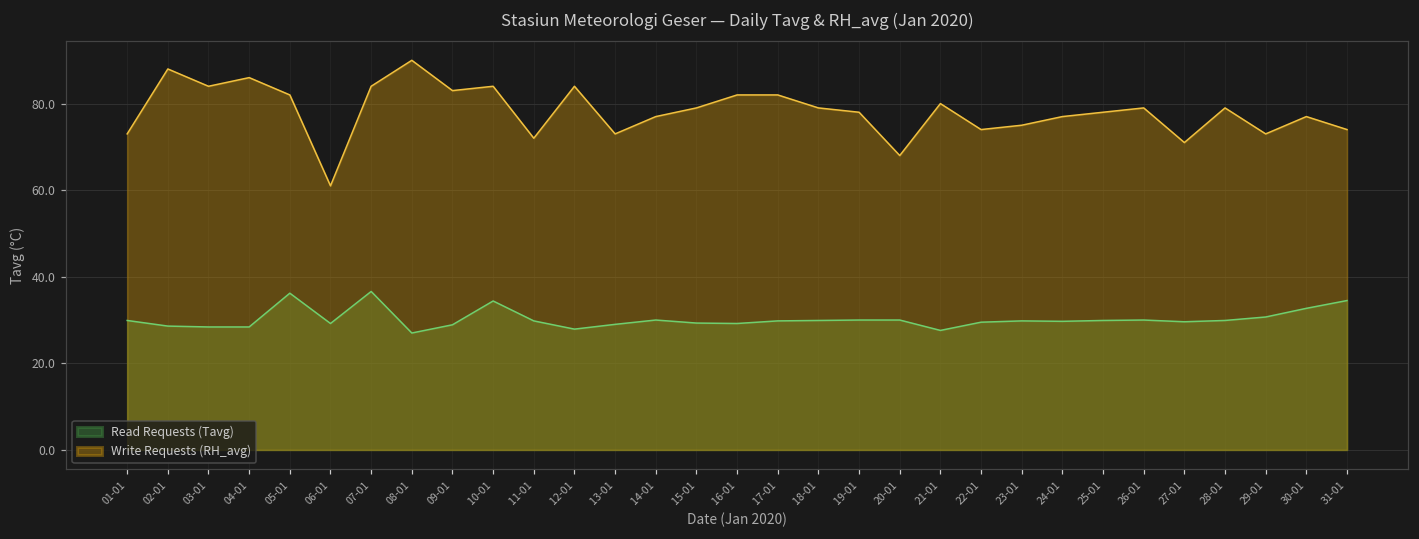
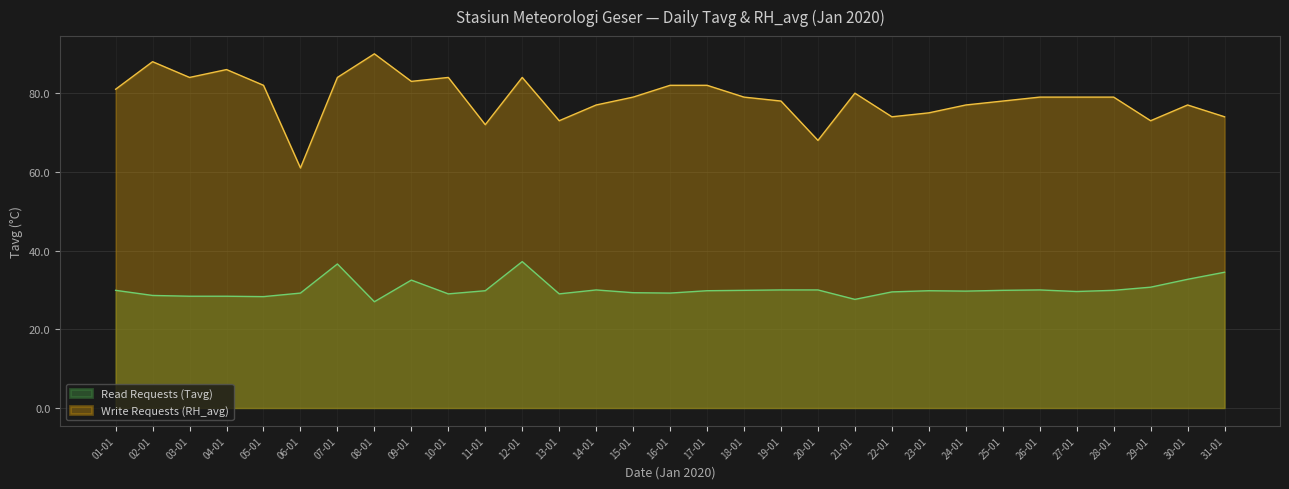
Write Requests (RH_avg), 01-01: 73 -> 81
Read Requests (Tavg), 05-01: 36 -> 28
Read Requests (Tavg), 09-01: 29 -> 33
Read Requests (Tavg), 10-01: 34 -> 29
Read Requests (Tavg), 12-01: 28 -> 37
Write Requests (RH_avg), 27-01: 71 -> 79
